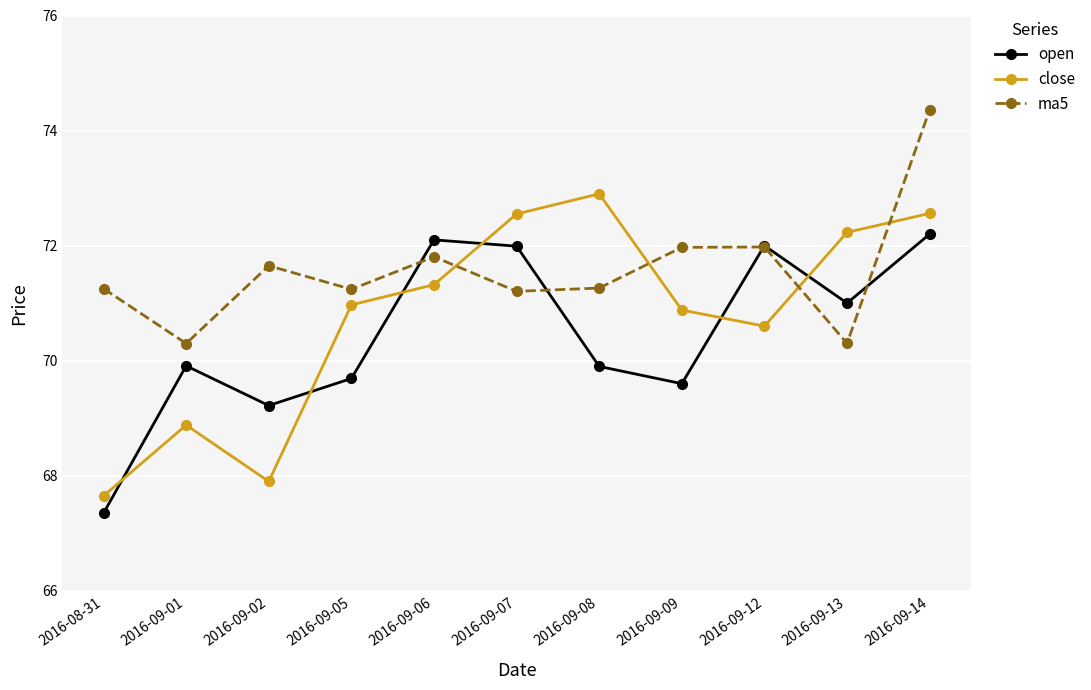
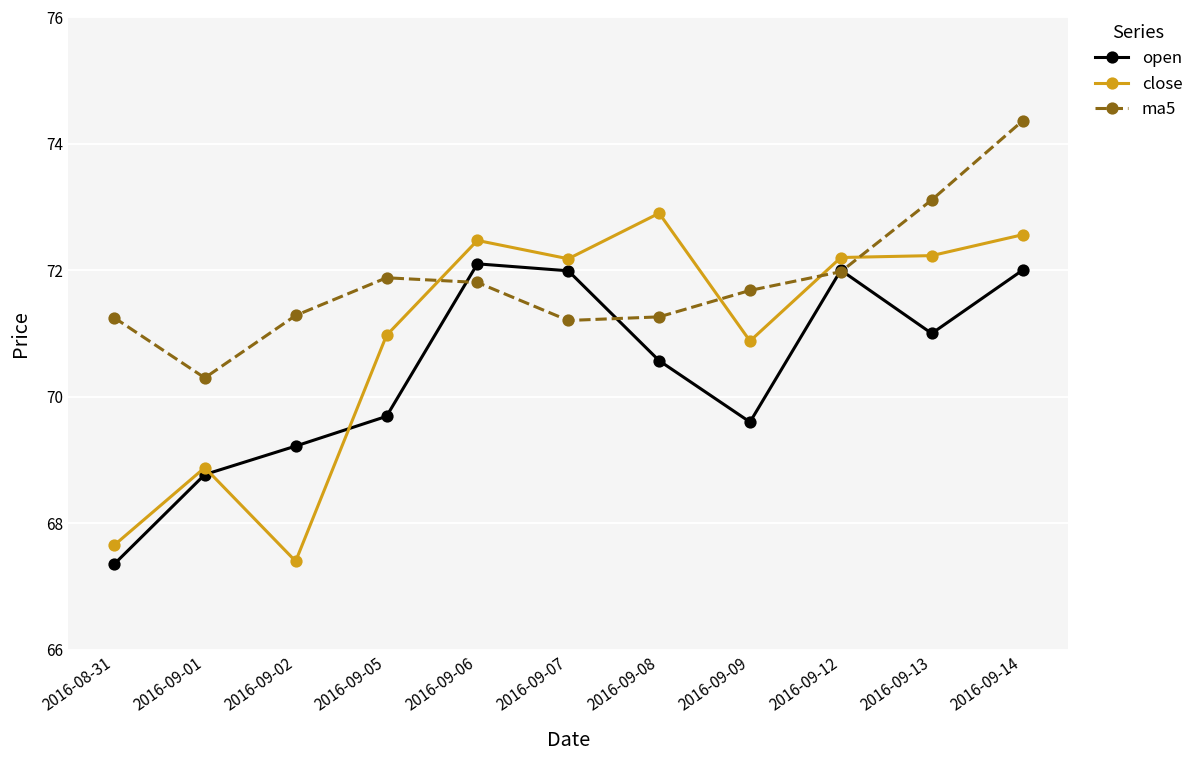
open, 2016-09-01: 69.9 -> 68.8
close, 2016-09-02: 67.9 -> 67.4
ma5, 2016-09-02: 71.7 -> 71.3
ma5, 2016-09-05: 71.2 -> 71.9
close, 2016-09-06: 71.3 -> 72.5
close, 2016-09-07: 72.6 -> 72.2
open, 2016-09-08: 69.9 -> 70.6
ma5, 2016-09-09: 72.0 -> 71.7
close, 2016-09-12: 70.6 -> 72.2
ma5, 2016-09-13: 70.3 -> 73.1
open, 2016-09-14: 72.2 -> 72.0
